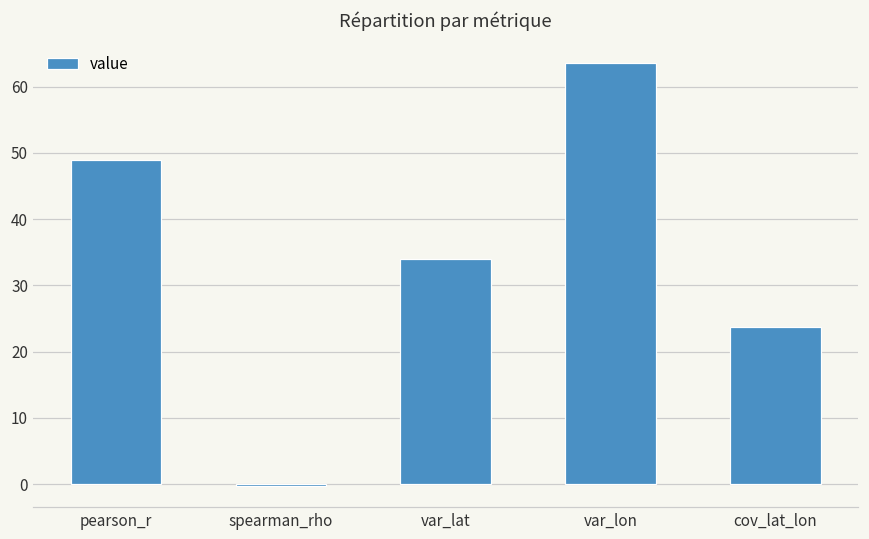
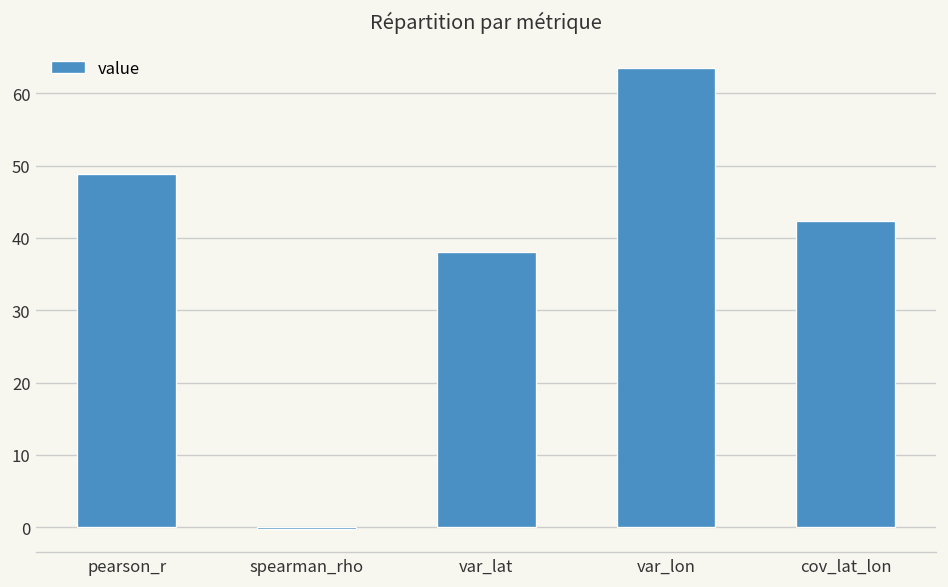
var_lat: 34 -> 38
cov_lat_lon: 24 -> 42
